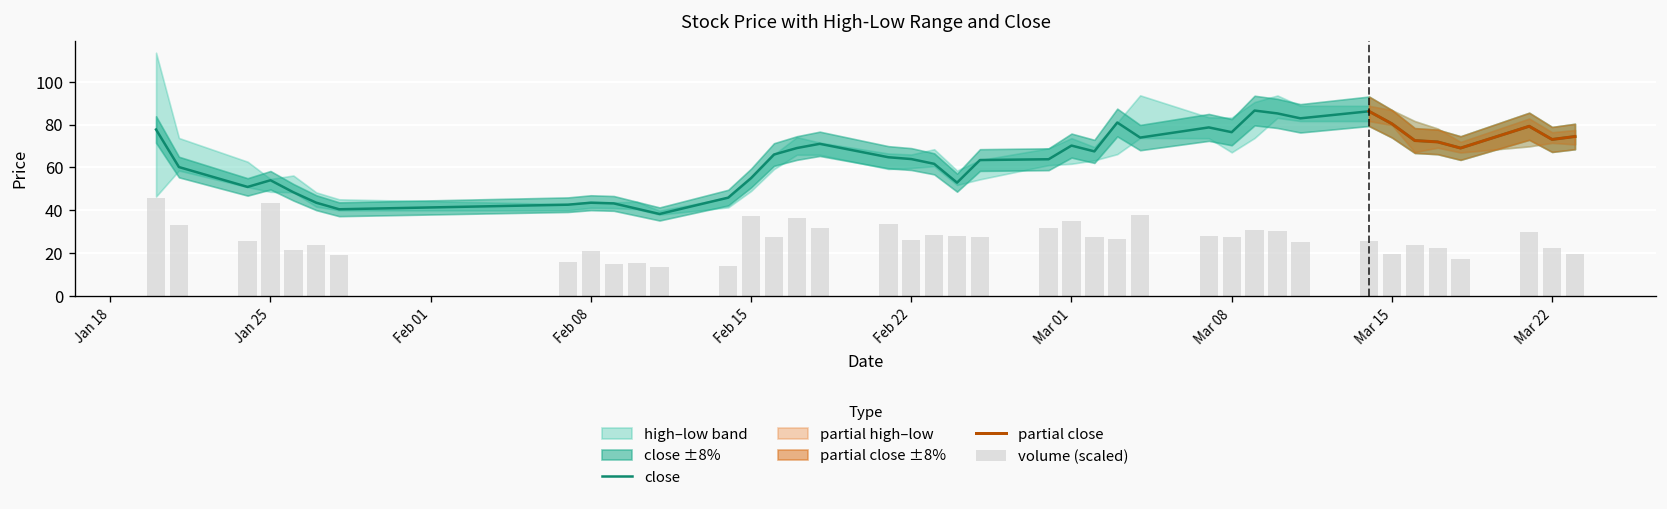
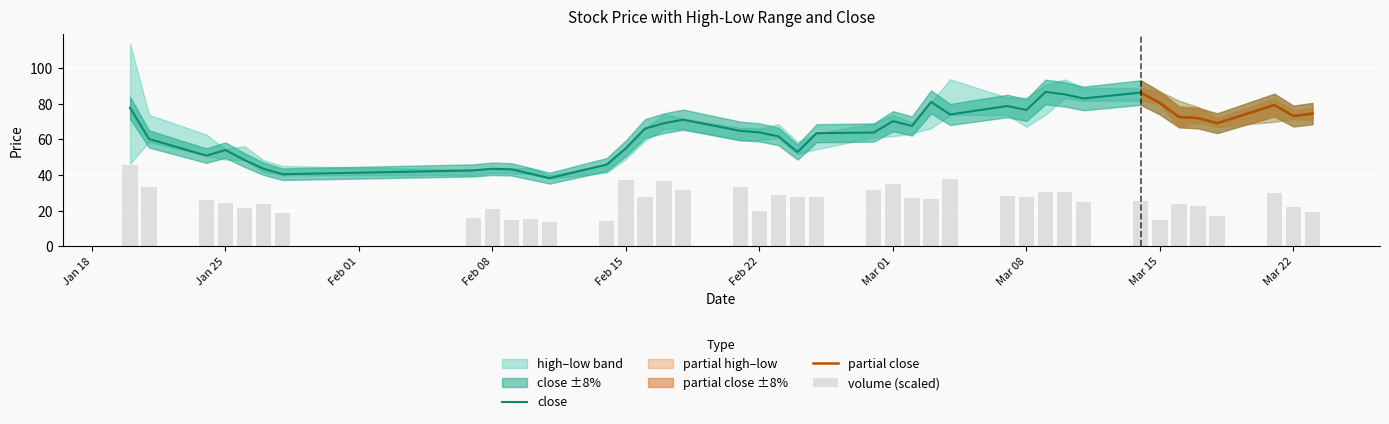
volume (scaled), Jan 25: 43 -> 24
volume (scaled), Feb 22: 26 -> 20
volume (scaled), Mar 15: 19 -> 15
